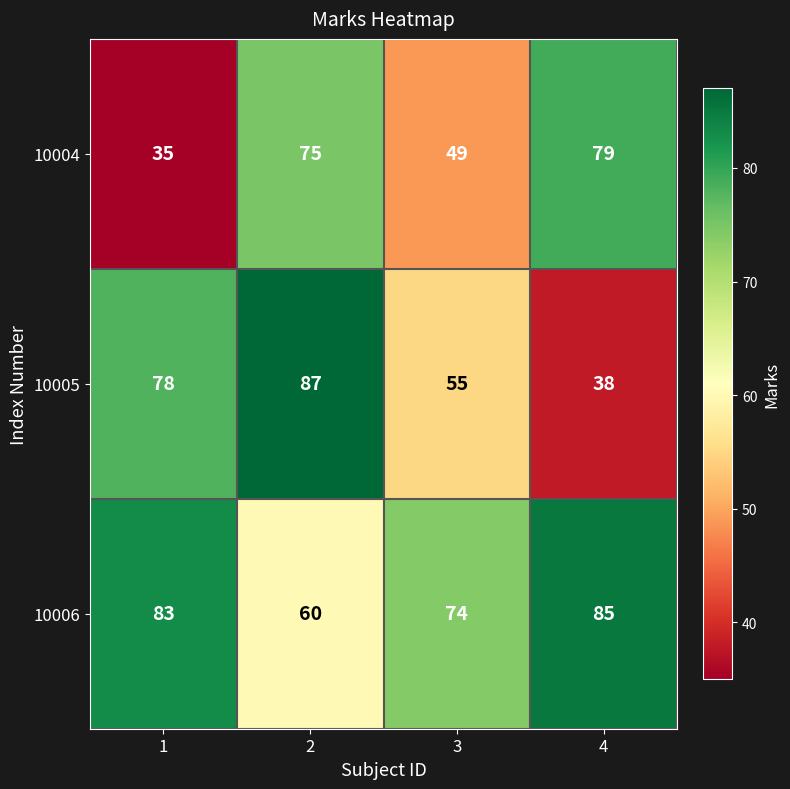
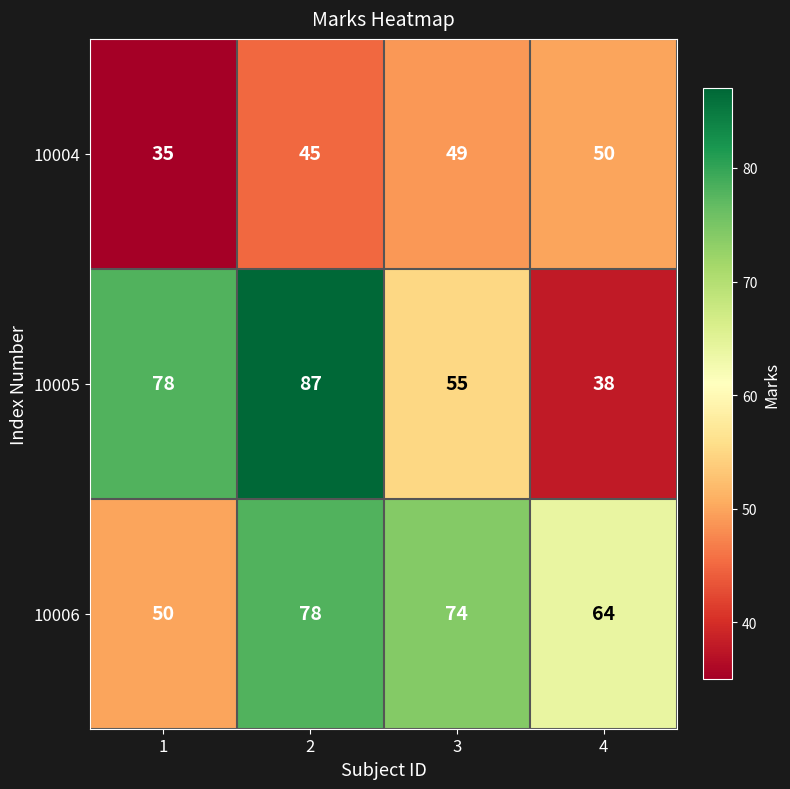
10004, 2: 75 -> 45
10004, 4: 79 -> 50
10006, 1: 83 -> 50
10006, 2: 60 -> 78
10006, 4: 85 -> 64
